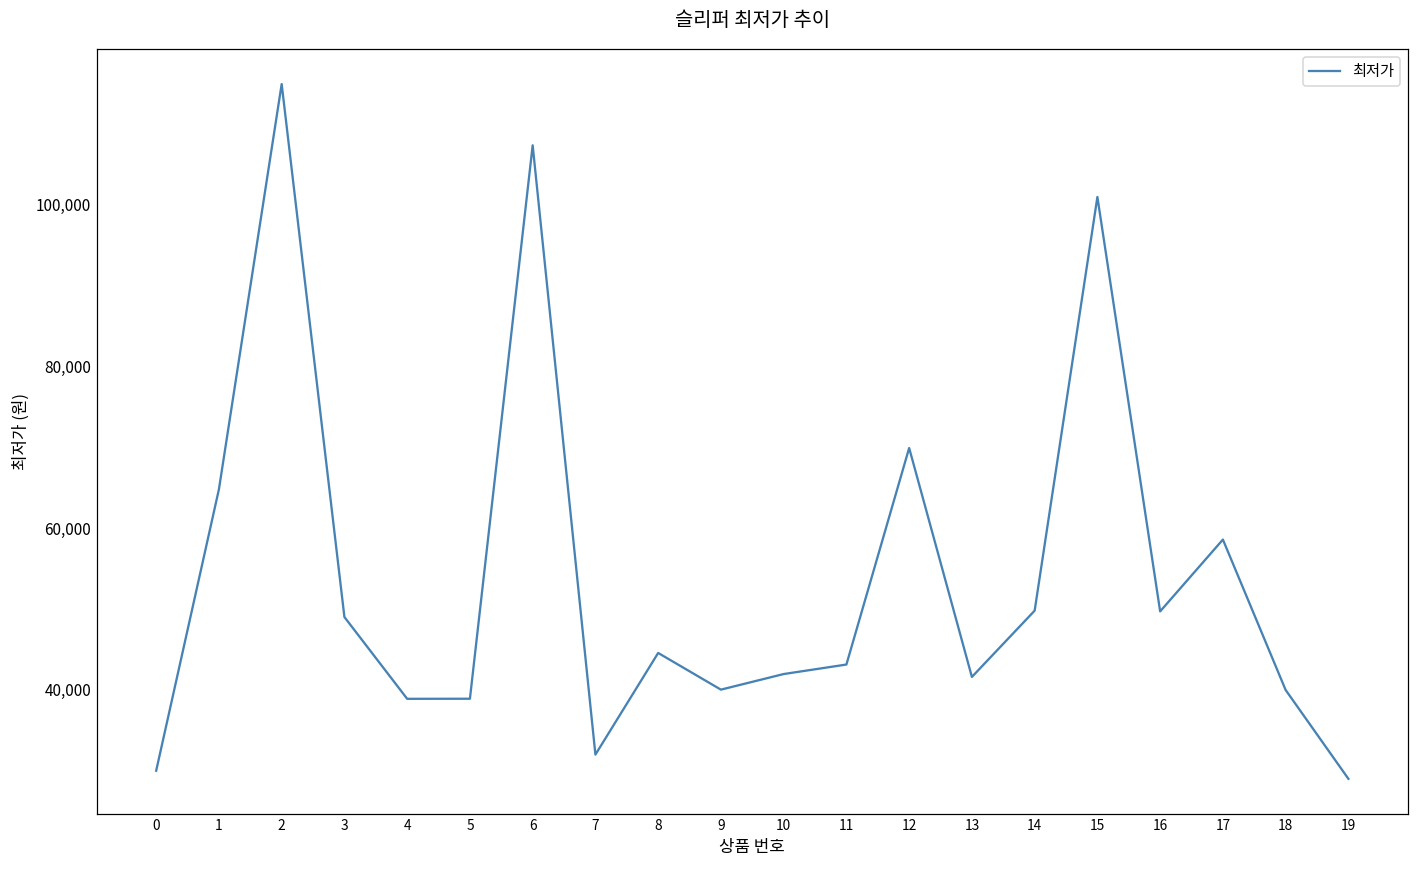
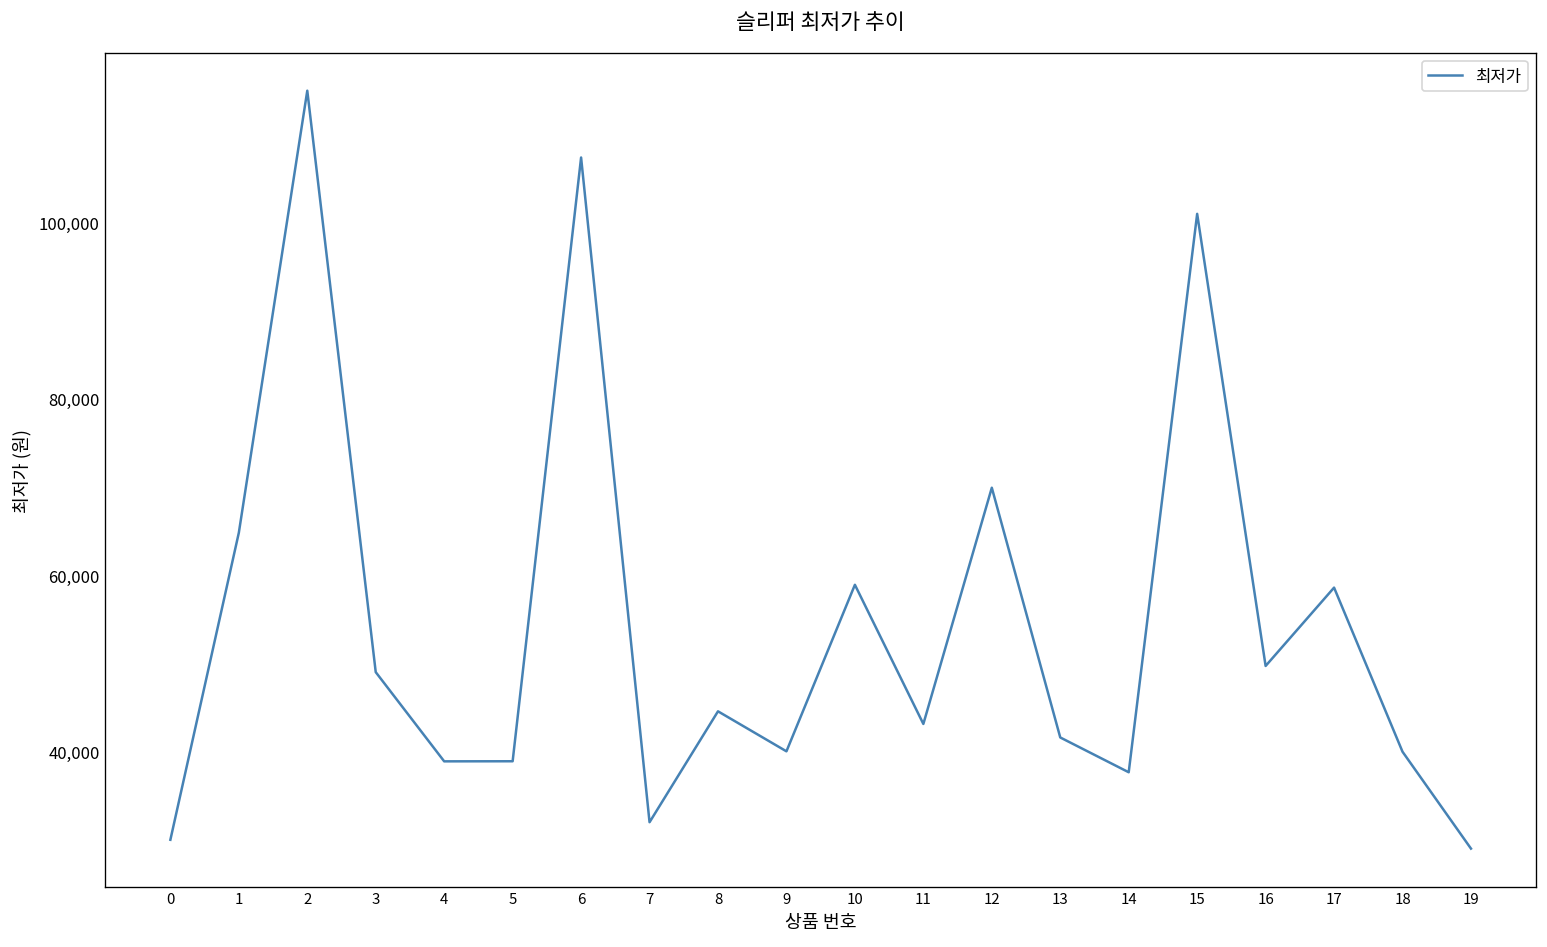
10: 42,000 -> 59,000
14: 50,000 -> 38,000
